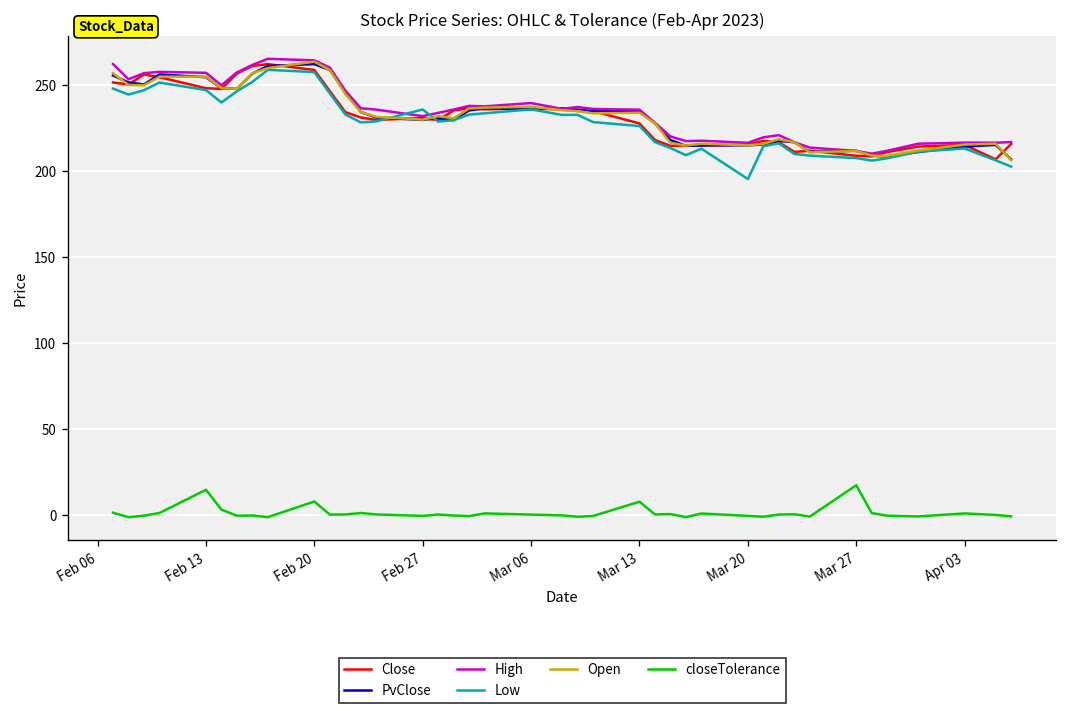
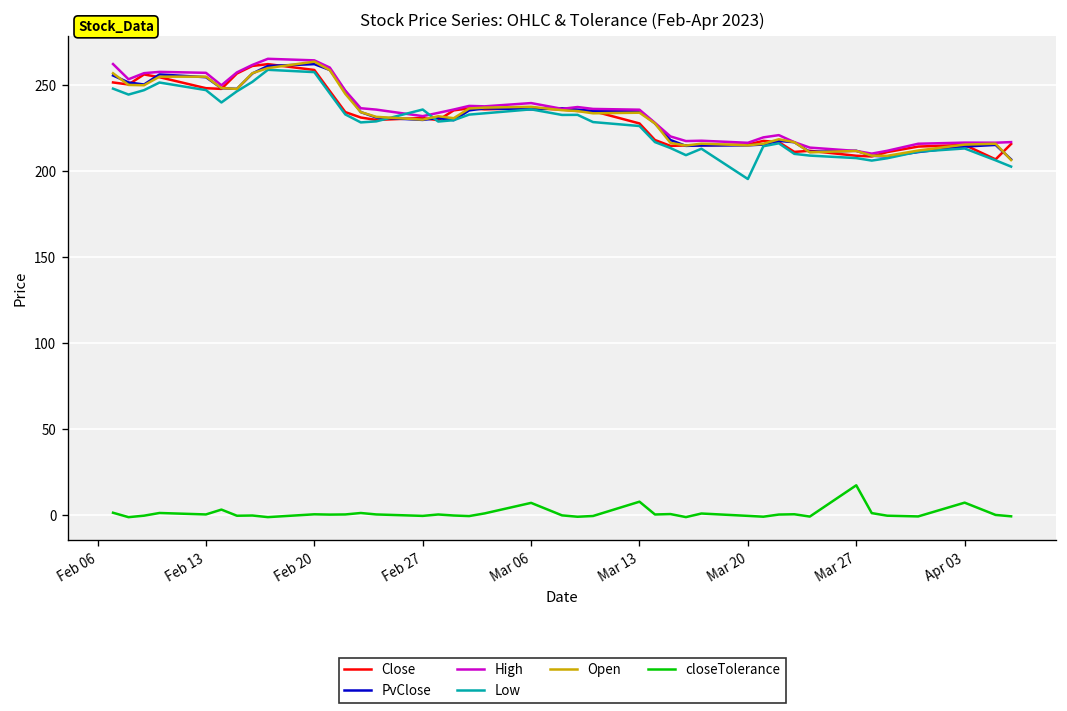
closeTolerance, Feb 13: 15 -> 0
closeTolerance, Feb 20: 8 -> 0
closeTolerance, Mar 06: 0 -> 7
closeTolerance, Apr 03: 1 -> 7
